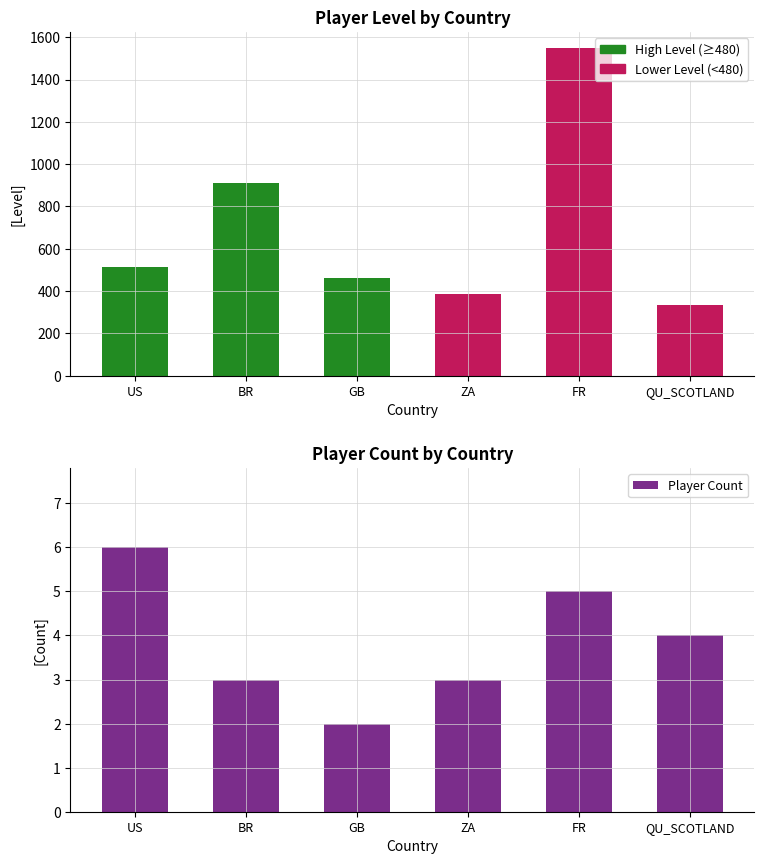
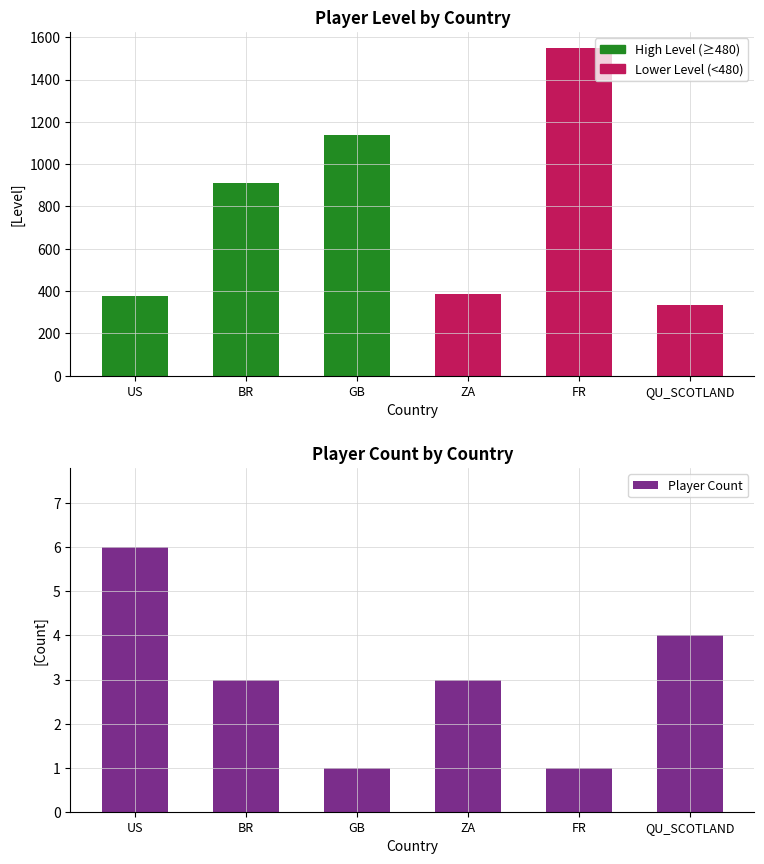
Player Level by Country, US: 510 -> 380
Player Level by Country, GB: 460 -> 1140
Player Count by Country, GB: 2 -> 1
Player Count by Country, FR: 5 -> 1
